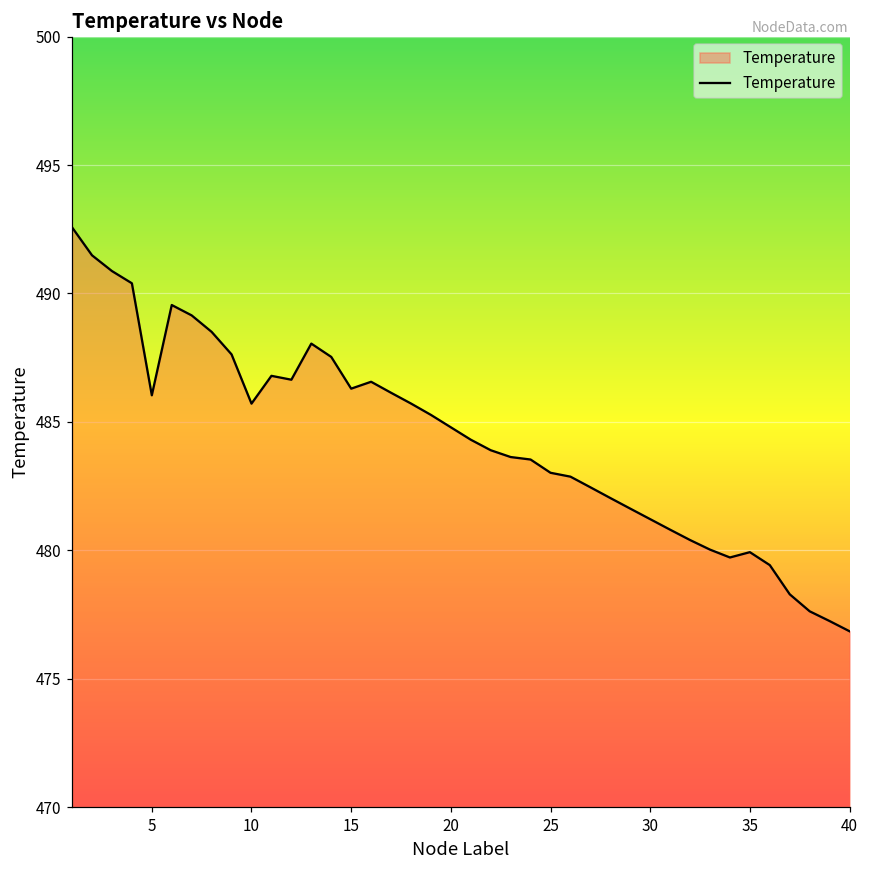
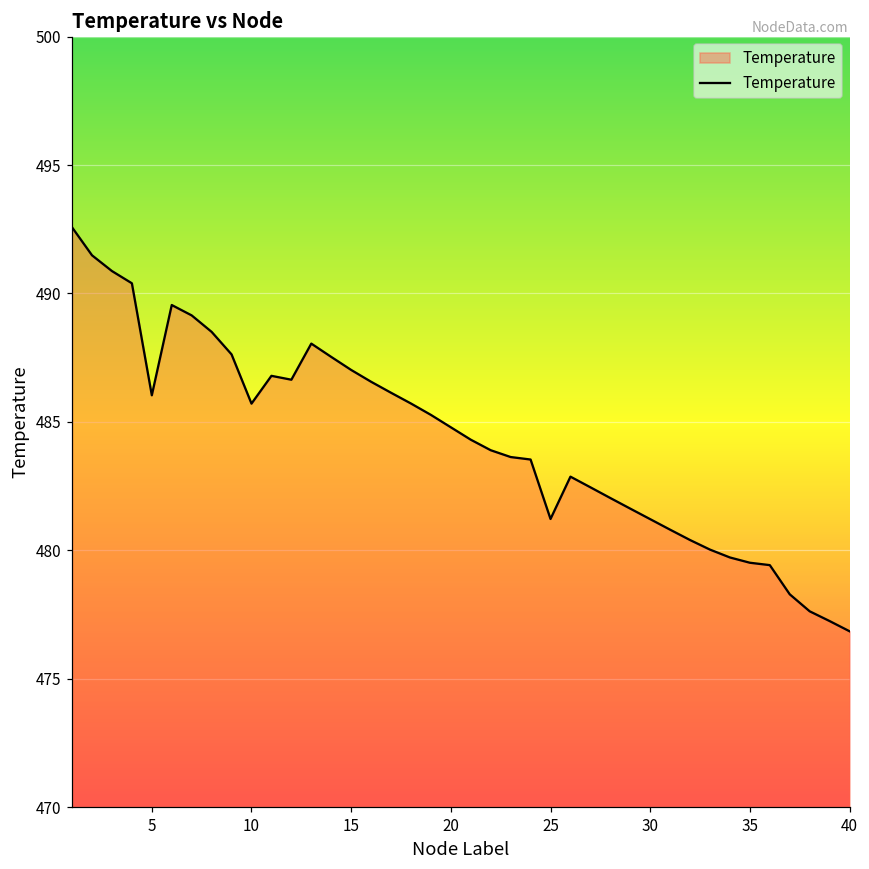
15: 486.3 -> 487.0
25: 483.0 -> 481.2
35: 479.9 -> 479.5
